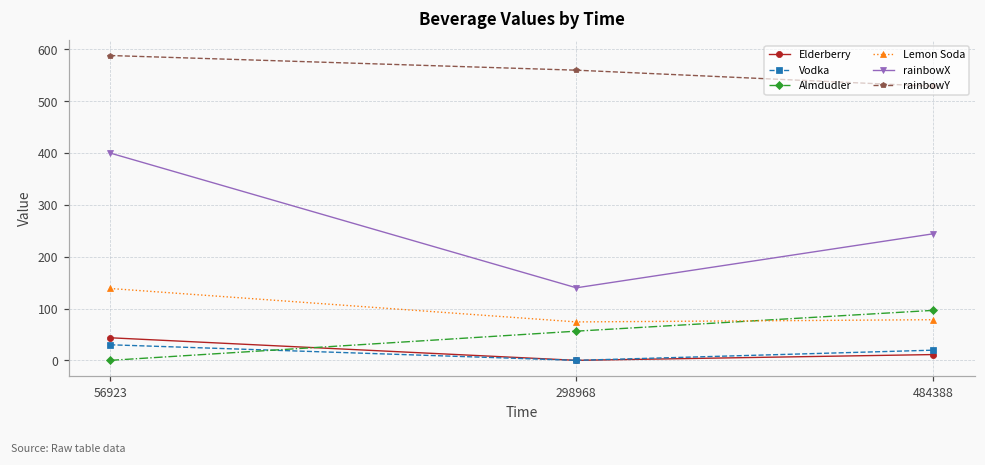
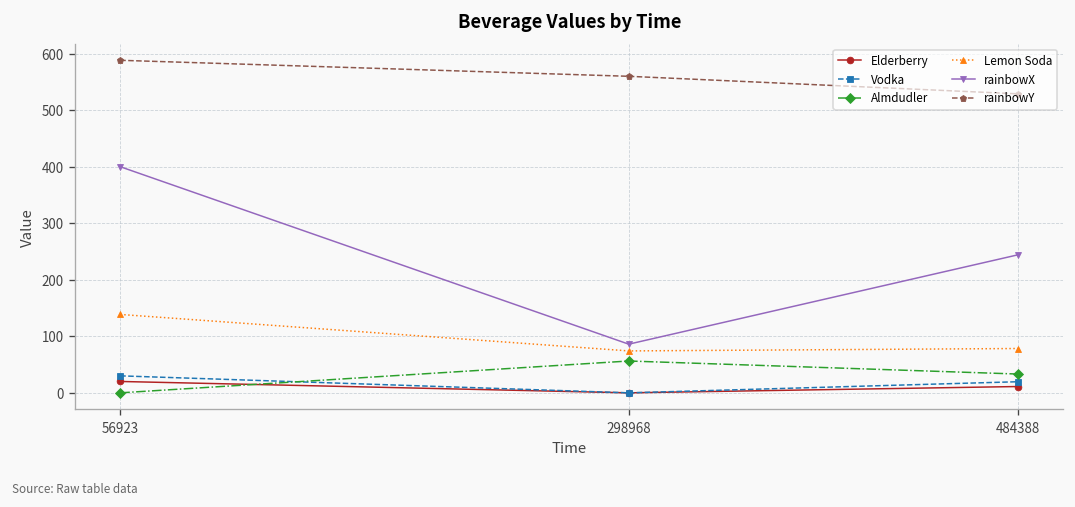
Elderberry, 56923: 40 -> 20
rainbowX, 298968: 140 -> 90
Almdudler, 484388: 100 -> 30
